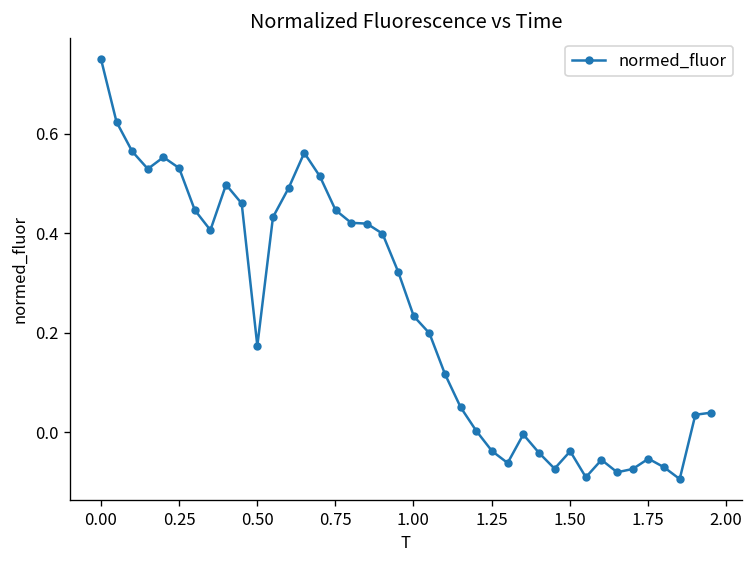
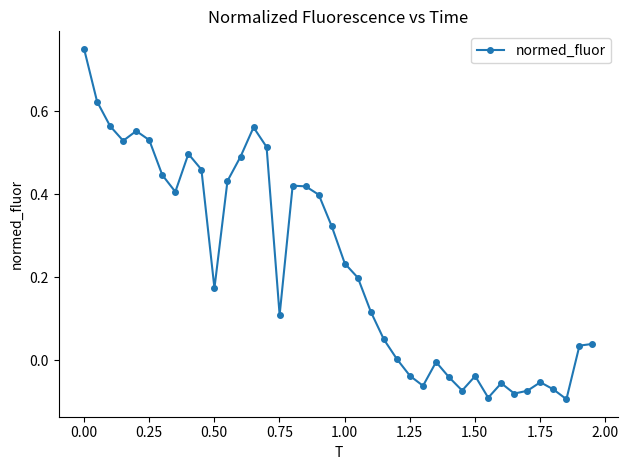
0.75: 0.45 -> 0.11
